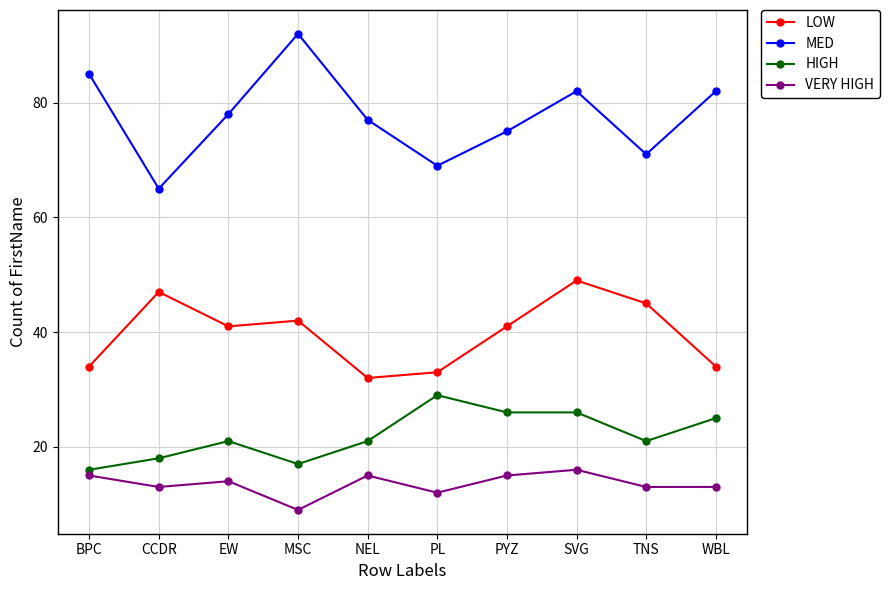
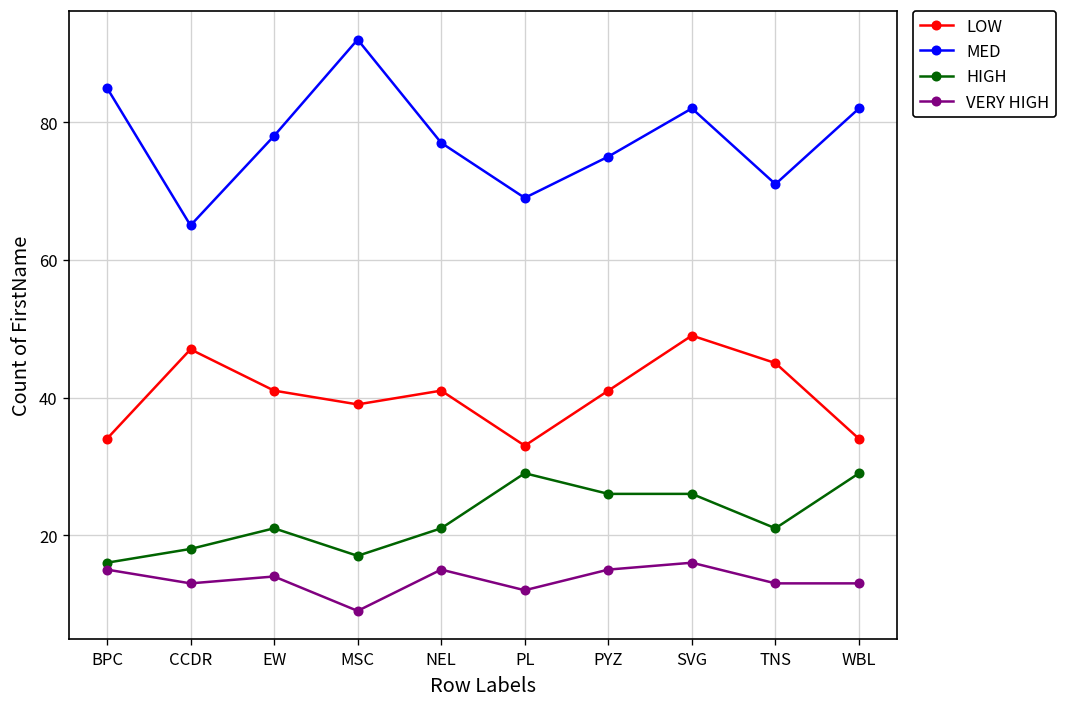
LOW, MSC: 42 -> 39
LOW, NEL: 32 -> 41
HIGH, WBL: 25 -> 29
